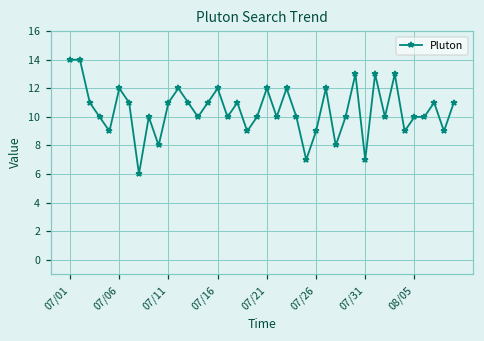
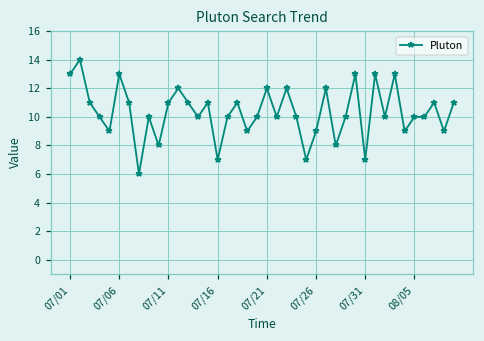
07/01: 14 -> 13
07/06: 12 -> 13
07/16: 12 -> 7
